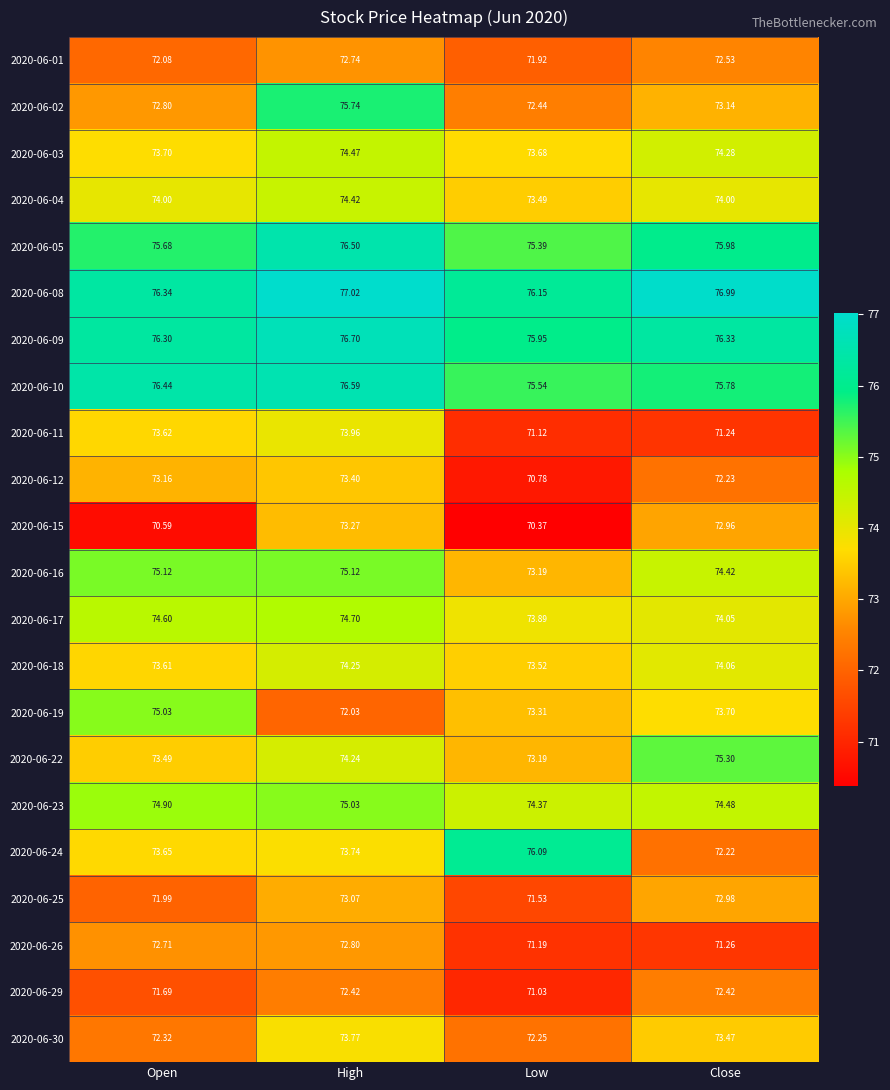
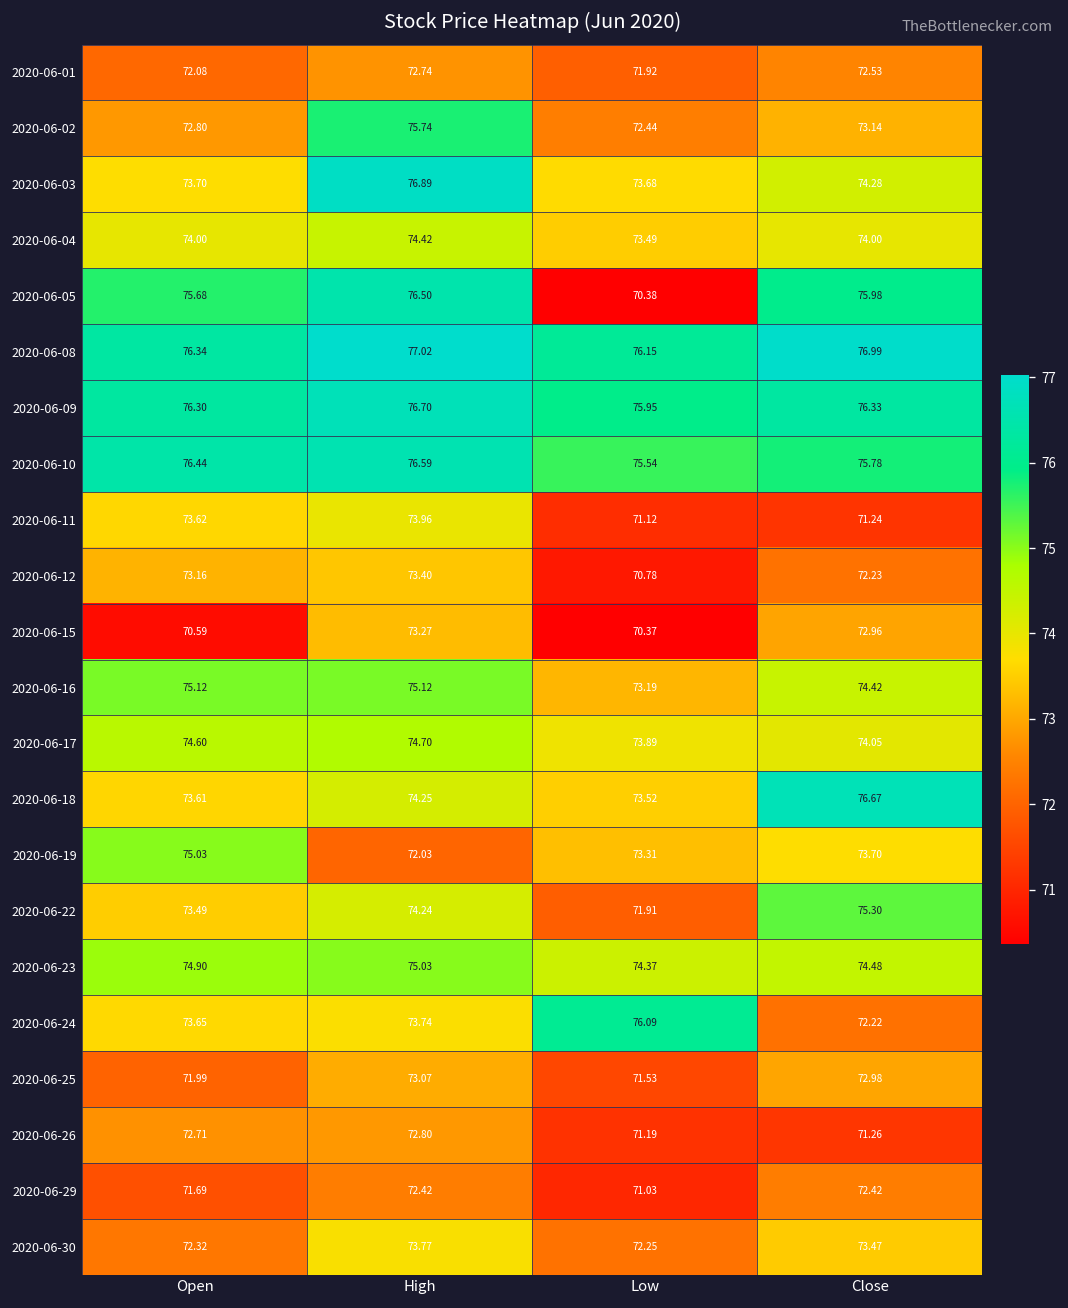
2020-06-03, High: 74.47 -> 76.89
2020-06-05, Low: 75.39 -> 70.38
2020-06-18, Close: 74.06 -> 76.67
2020-06-22, Low: 73.19 -> 71.91
